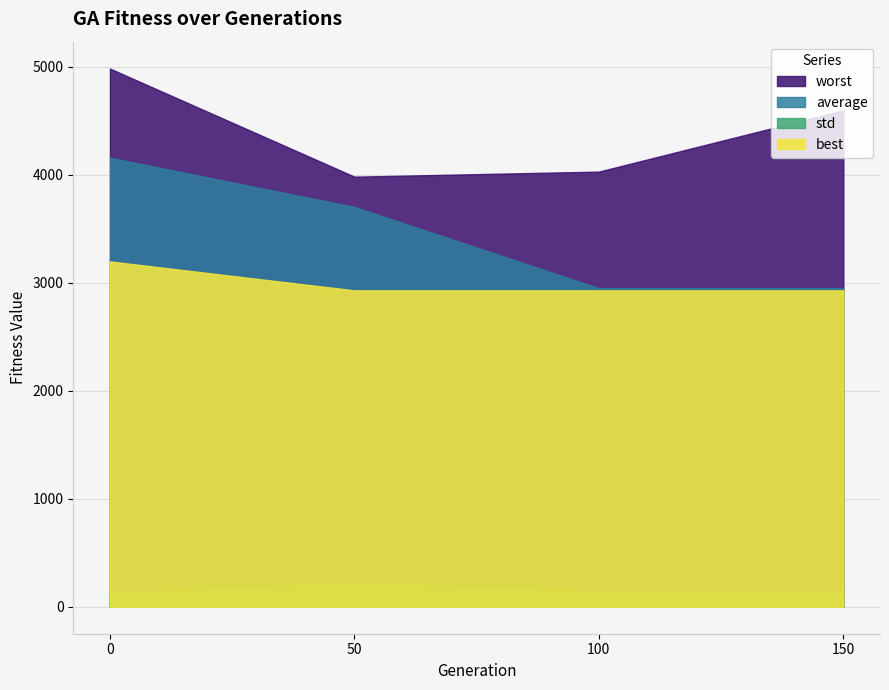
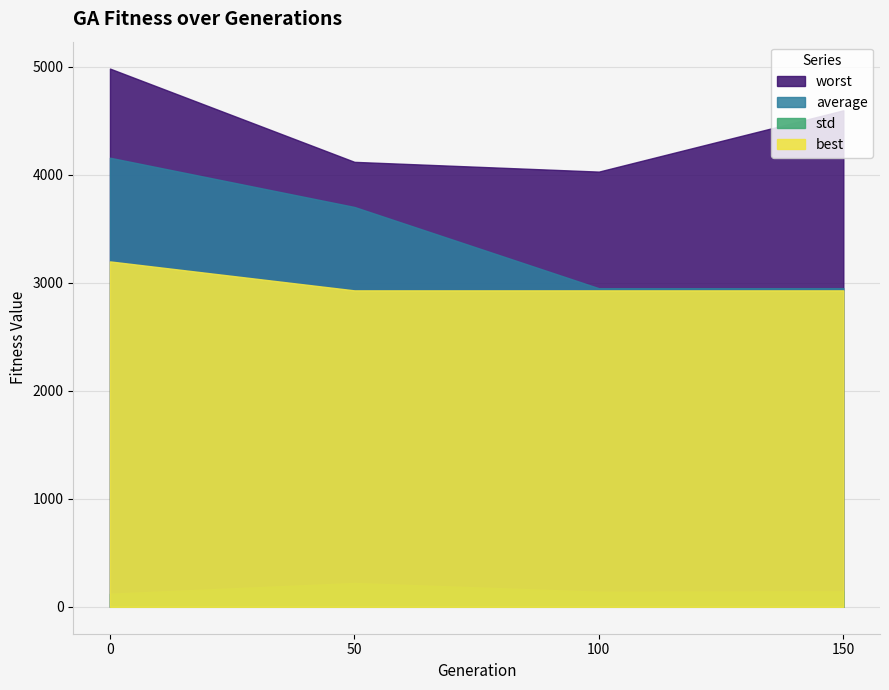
worst, 50: 3980 -> 4120
